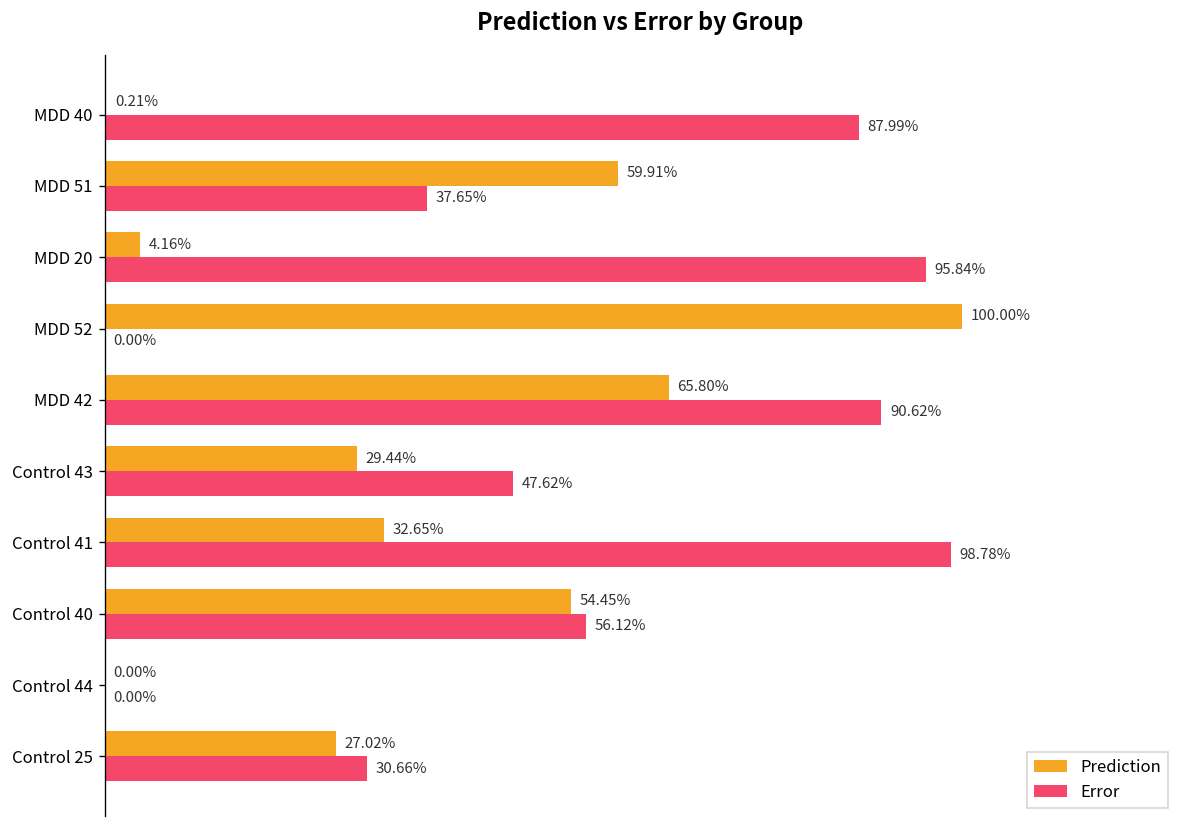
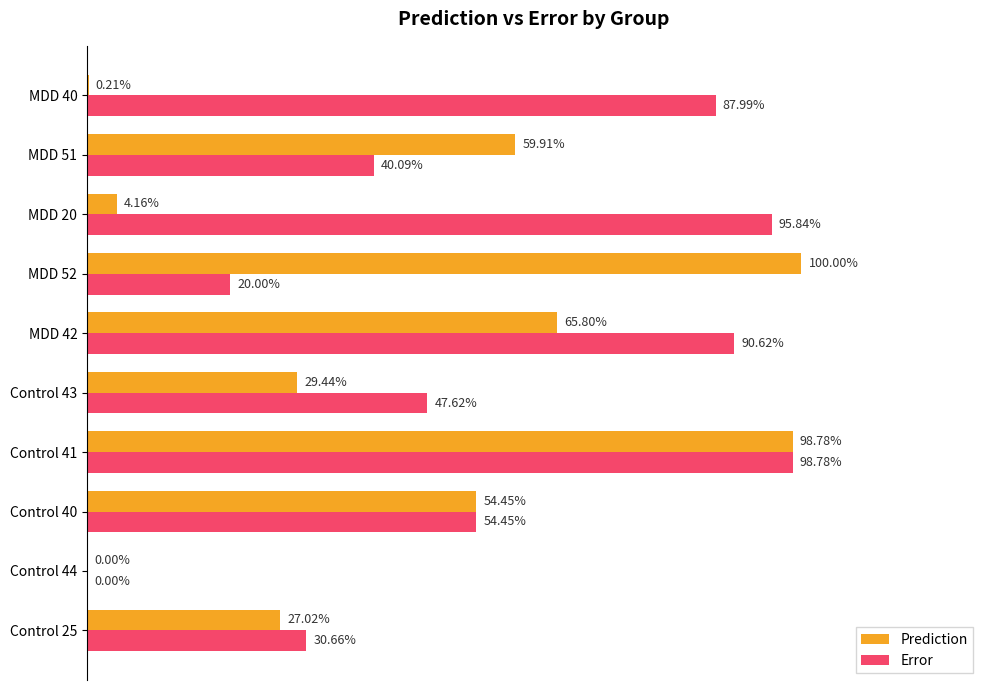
Error, MDD 51: 37.65% -> 40.09%
Error, MDD 52: 0.00% -> 20.00%
Prediction, Control 41: 32.65% -> 98.78%
Error, Control 40: 56.12% -> 54.45%
